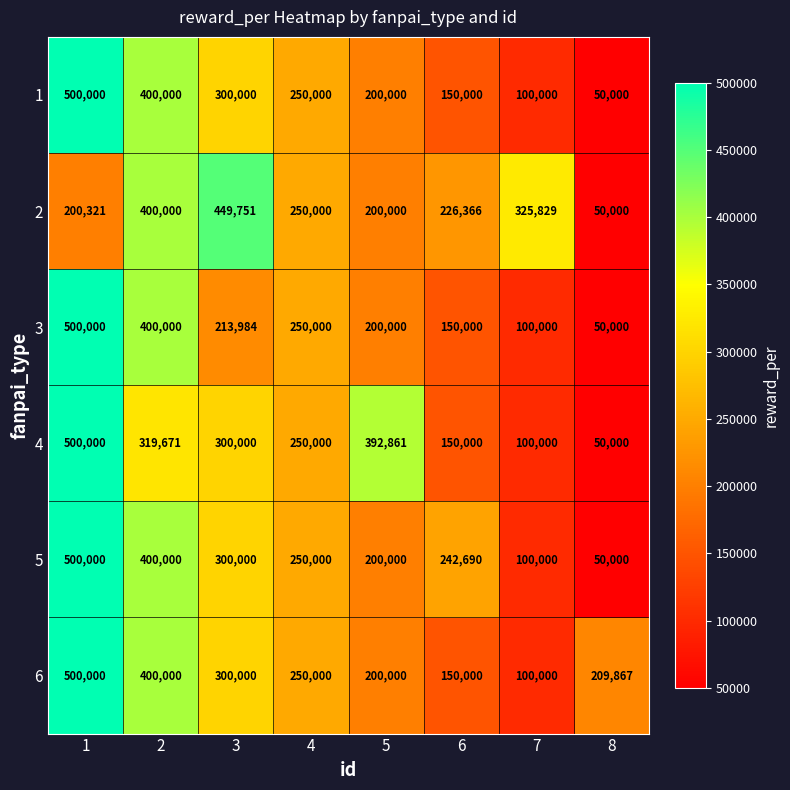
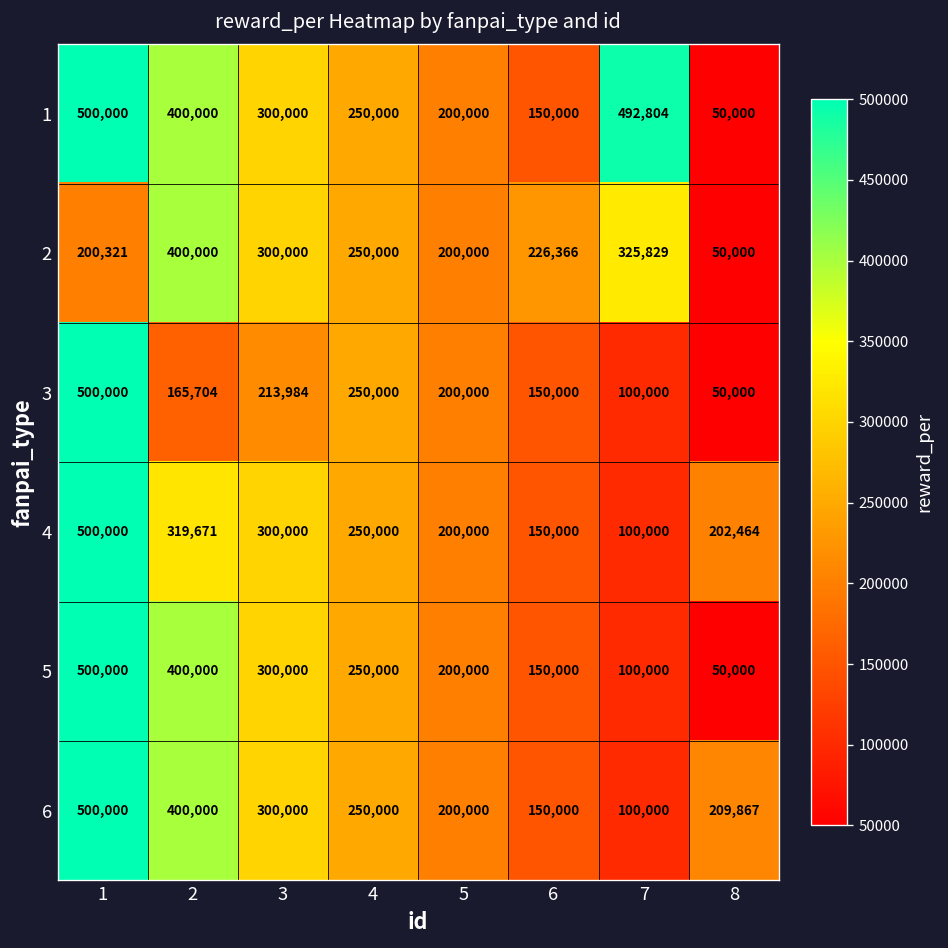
1, 7: 100,000 -> 492,804
2, 3: 449,751 -> 300,000
3, 2: 400,000 -> 165,704
4, 5: 392,861 -> 200,000
4, 8: 50,000 -> 202,464
5, 6: 242,690 -> 150,000
